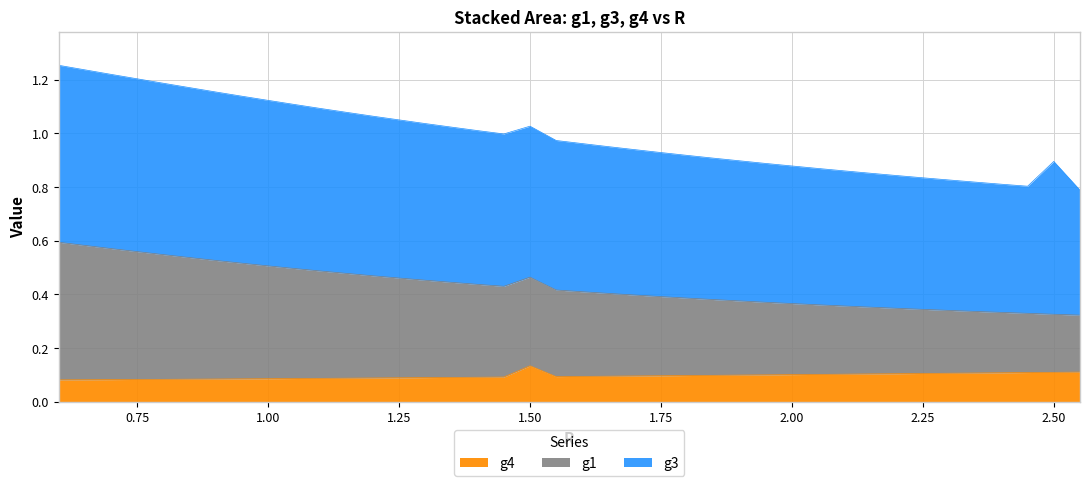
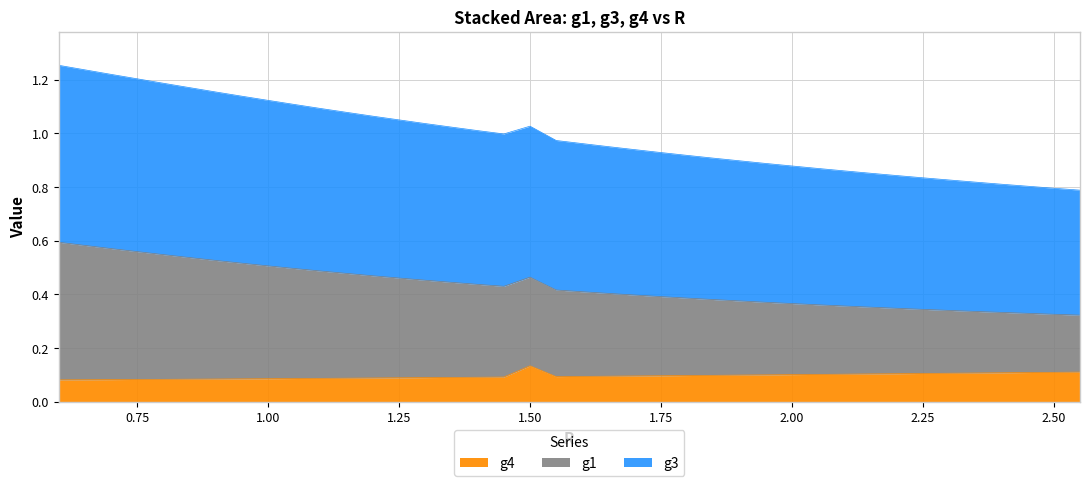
g3, 2.50: 0.57 -> 0.47
